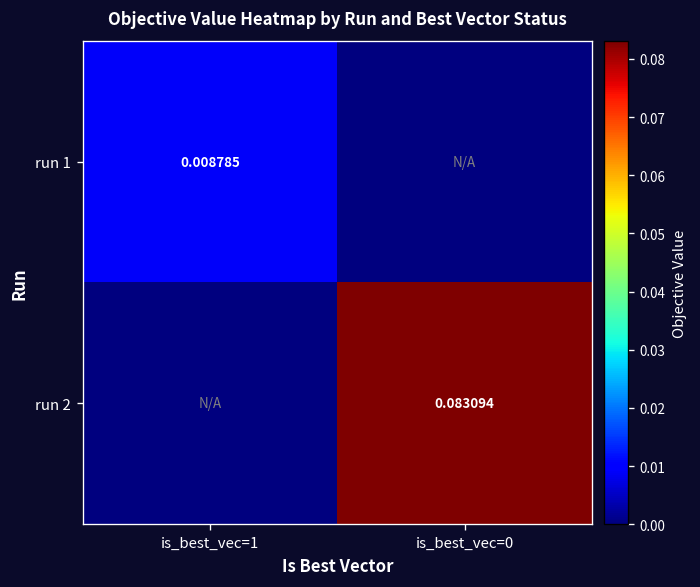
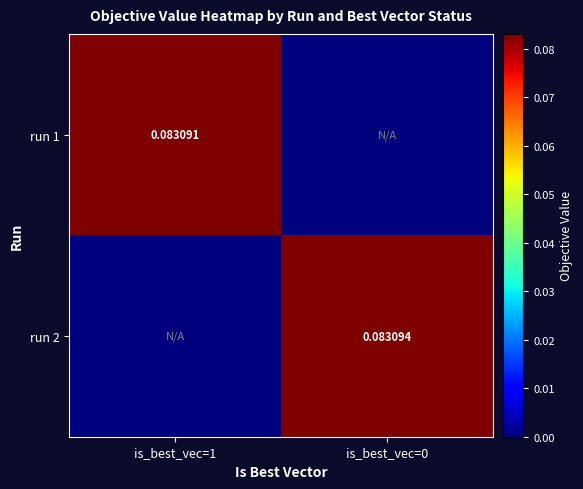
run 1, is_best_vec=1: 0.008785 -> 0.083091
